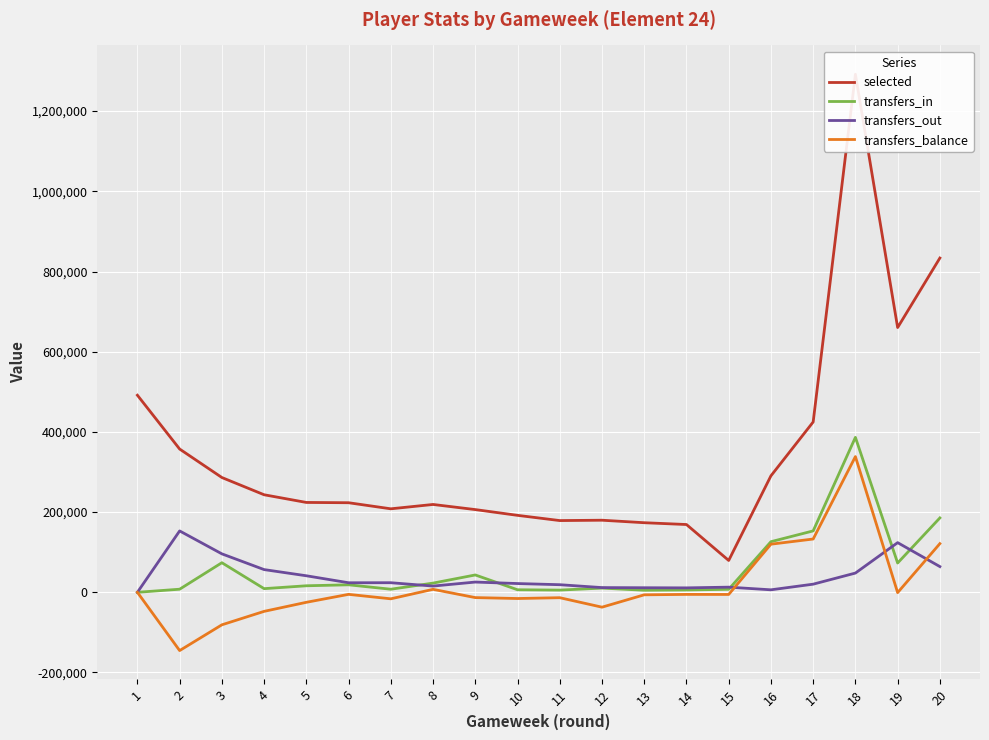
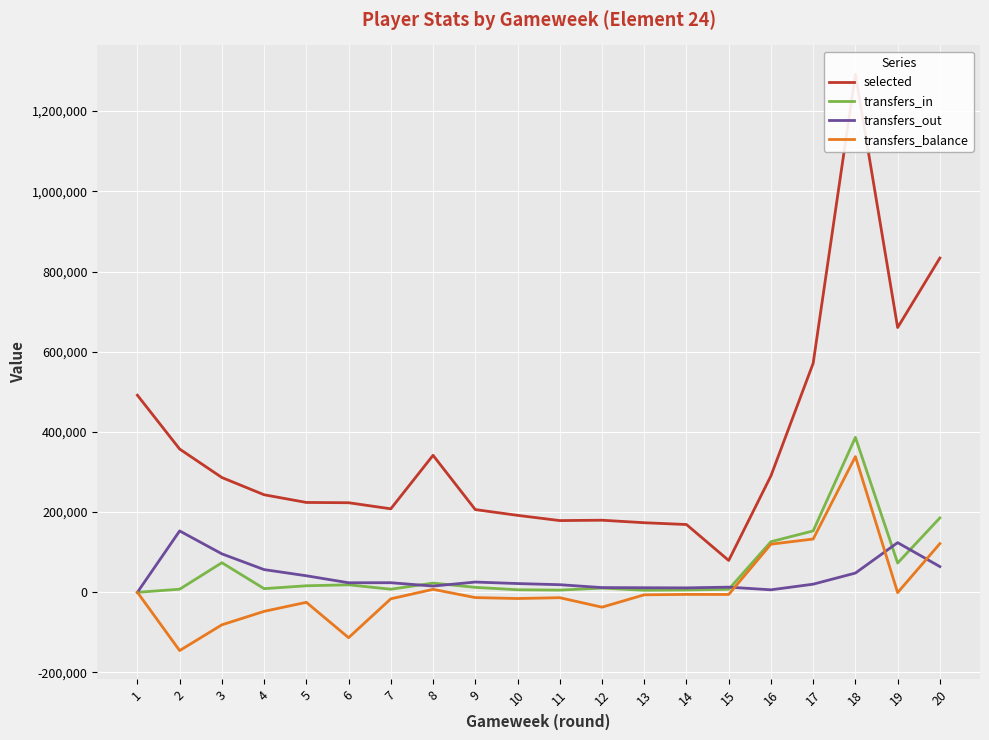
transfers_balance, 6: -10,000 -> -110,000
selected, 8: 220,000 -> 340,000
transfers_in, 9: 40,000 -> 10,000
selected, 17: 420,000 -> 570,000
